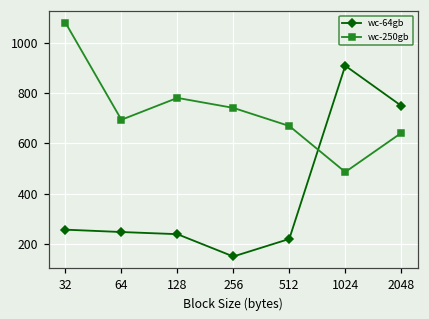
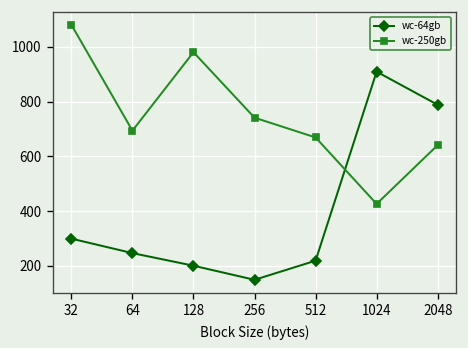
wc-64gb, 32: 260 -> 300
wc-64gb, 128: 240 -> 200
wc-250gb, 128: 780 -> 980
wc-250gb, 1024: 490 -> 430
wc-64gb, 2048: 750 -> 790
